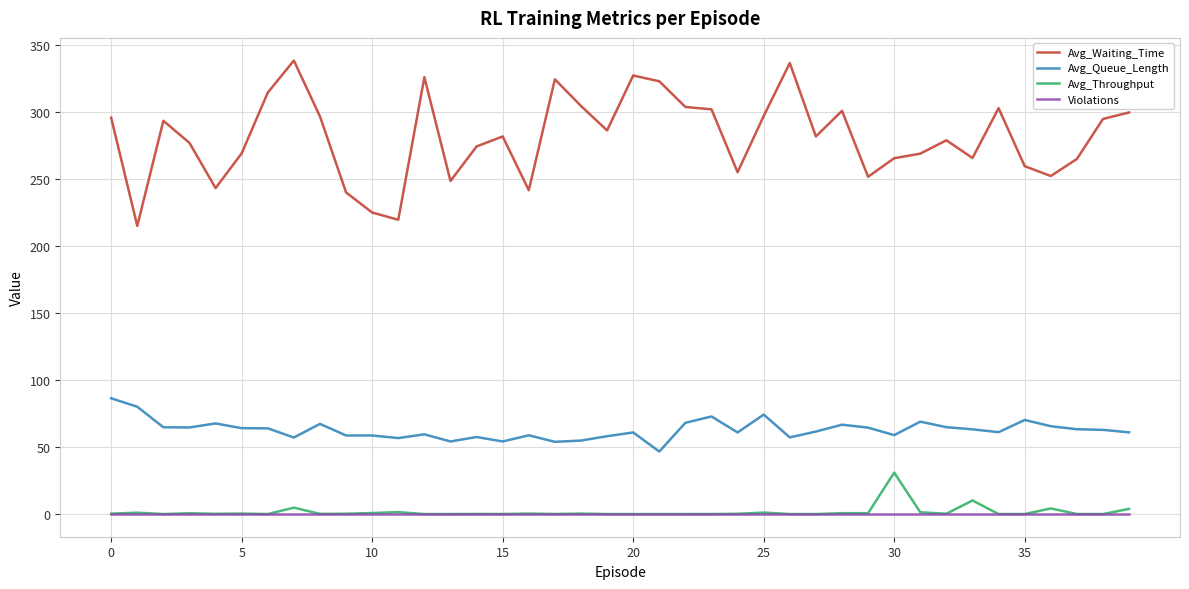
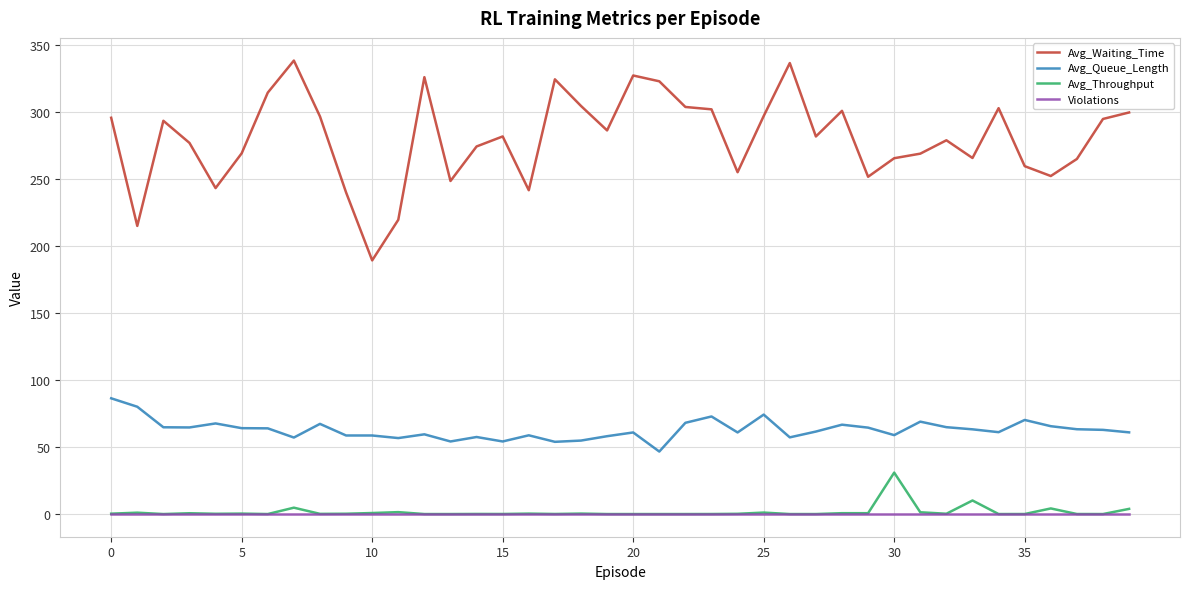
Avg_Waiting_Time, 10: 225 -> 189
